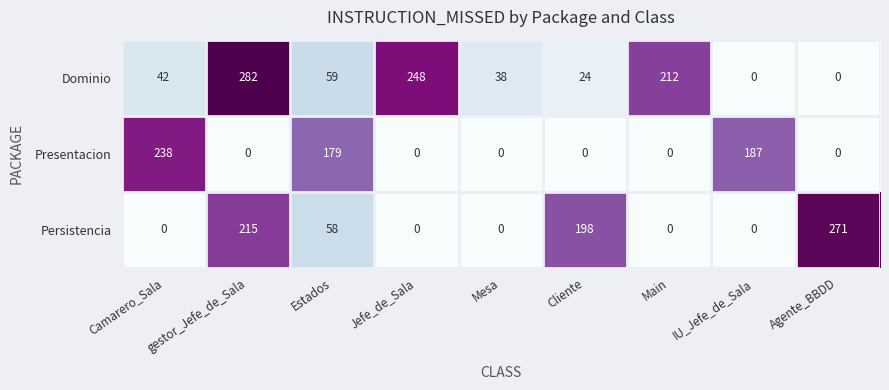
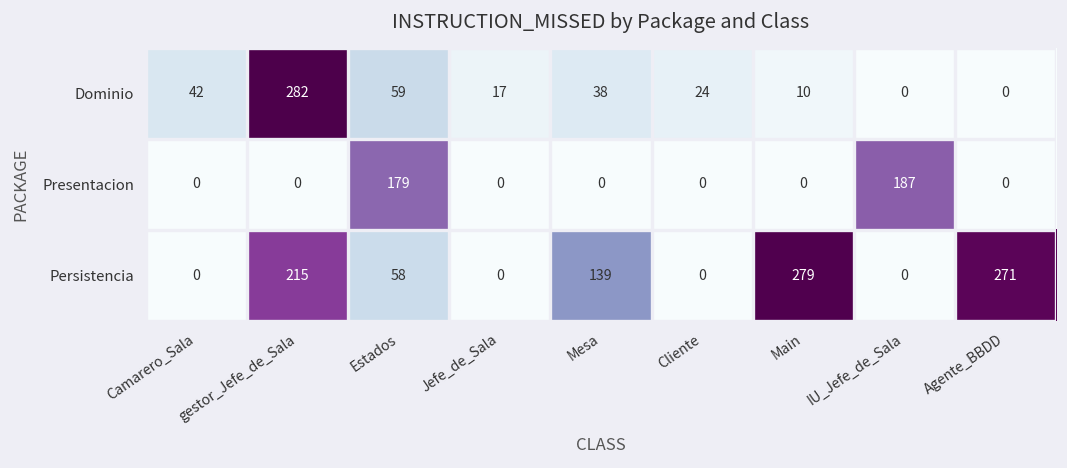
Dominio, Jefe_de_Sala: 248 -> 17
Dominio, Main: 212 -> 10
Presentacion, Camarero_Sala: 238 -> 0
Persistencia, Mesa: 0 -> 139
Persistencia, Cliente: 198 -> 0
Persistencia, Main: 0 -> 279
